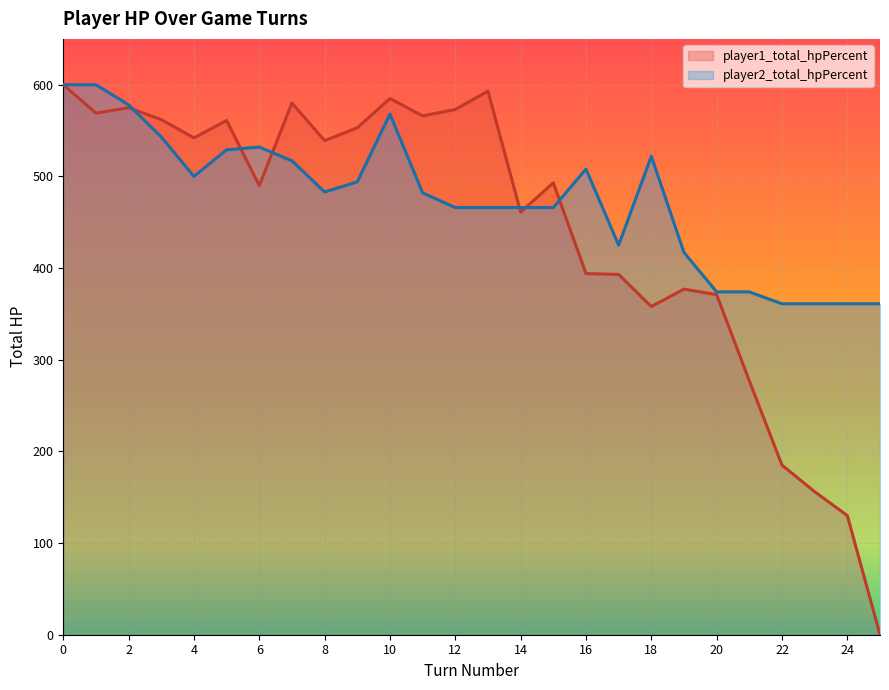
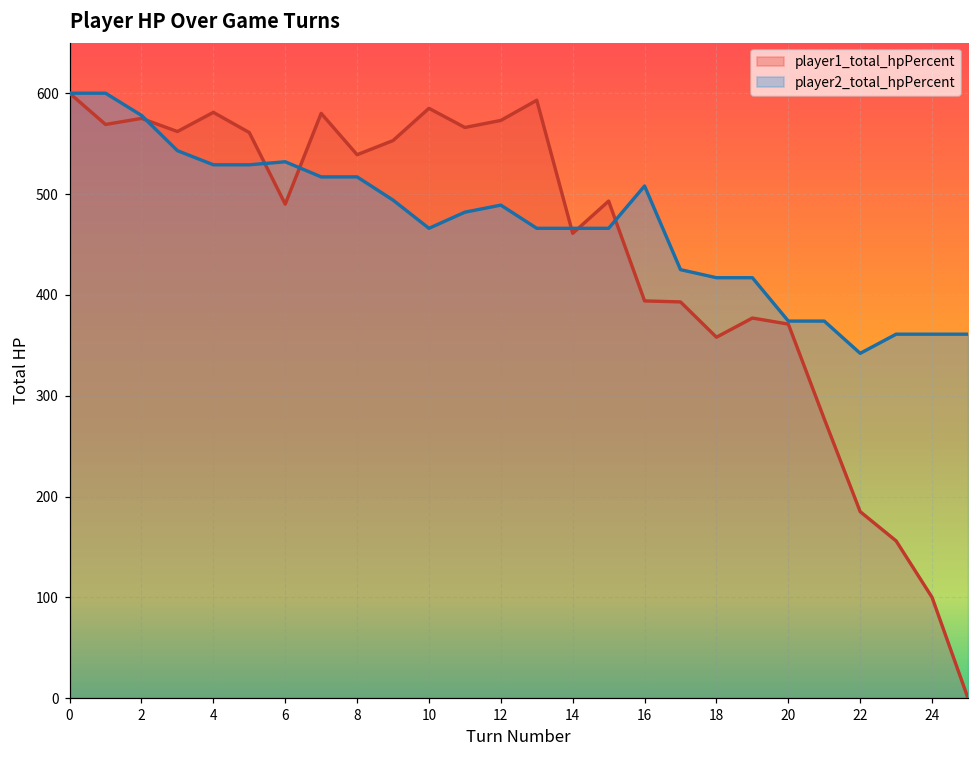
player1_total_hpPercent, 4: 540 -> 580
player2_total_hpPercent, 4: 500 -> 530
player2_total_hpPercent, 8: 480 -> 520
player2_total_hpPercent, 10: 570 -> 470
player2_total_hpPercent, 12: 470 -> 490
player2_total_hpPercent, 18: 520 -> 420
player2_total_hpPercent, 22: 360 -> 340
player1_total_hpPercent, 24: 130 -> 100
